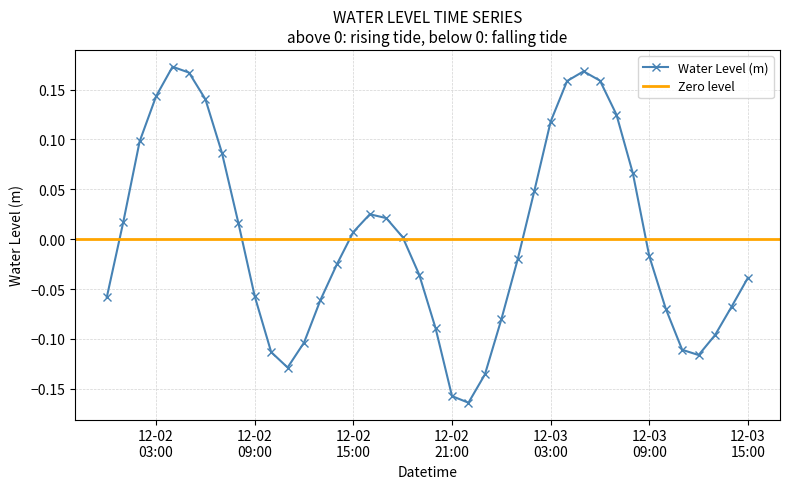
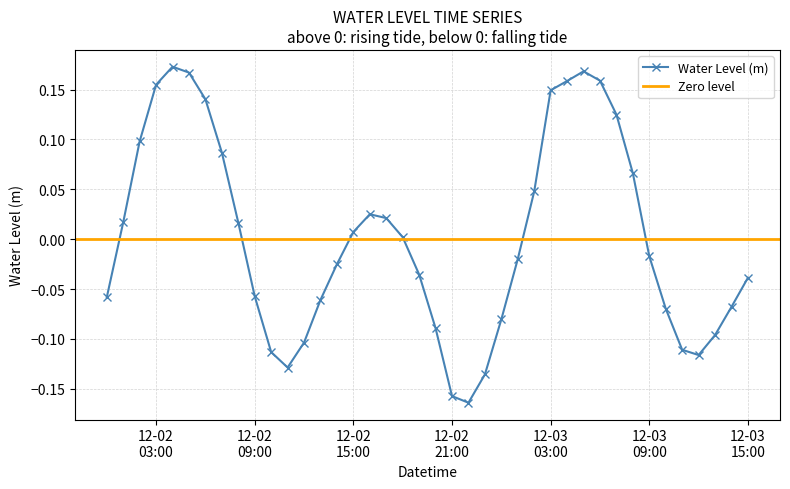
12-02 03:00: 0.14 -> 0.15
12-03 03:00: 0.12 -> 0.15
